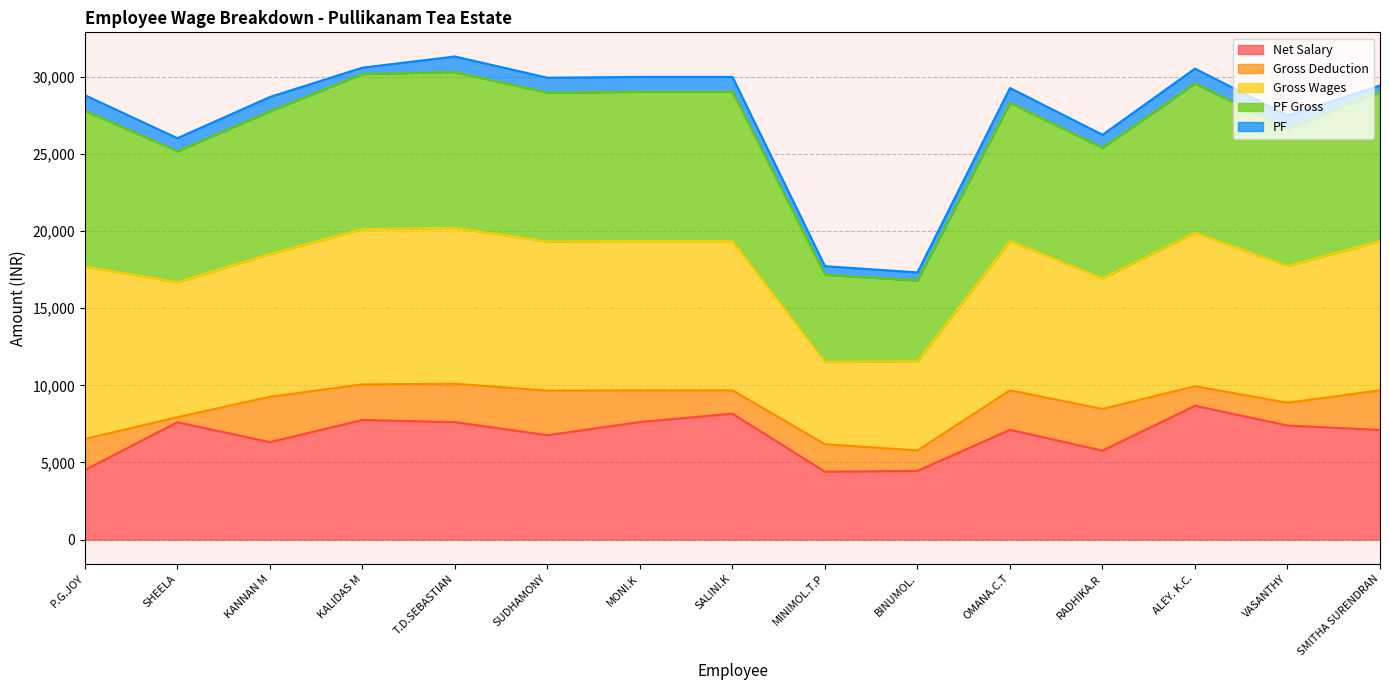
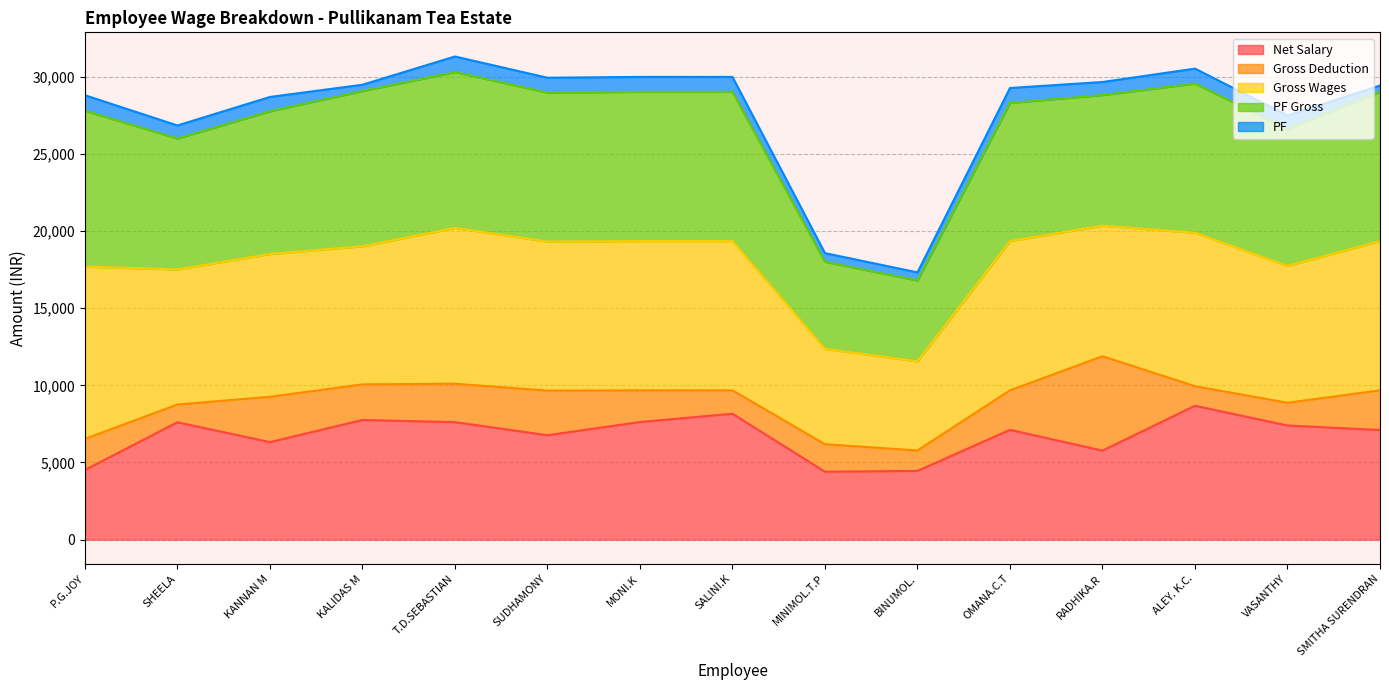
Gross Deduction, SHEELA: 300 -> 1,100
Gross Wages, KALIDAS M: 10,100 -> 9,000
Gross Wages, MINIMOL.T.P: 5,300 -> 6,200
Gross Deduction, RADHIKA.R: 2,700 -> 6,100
